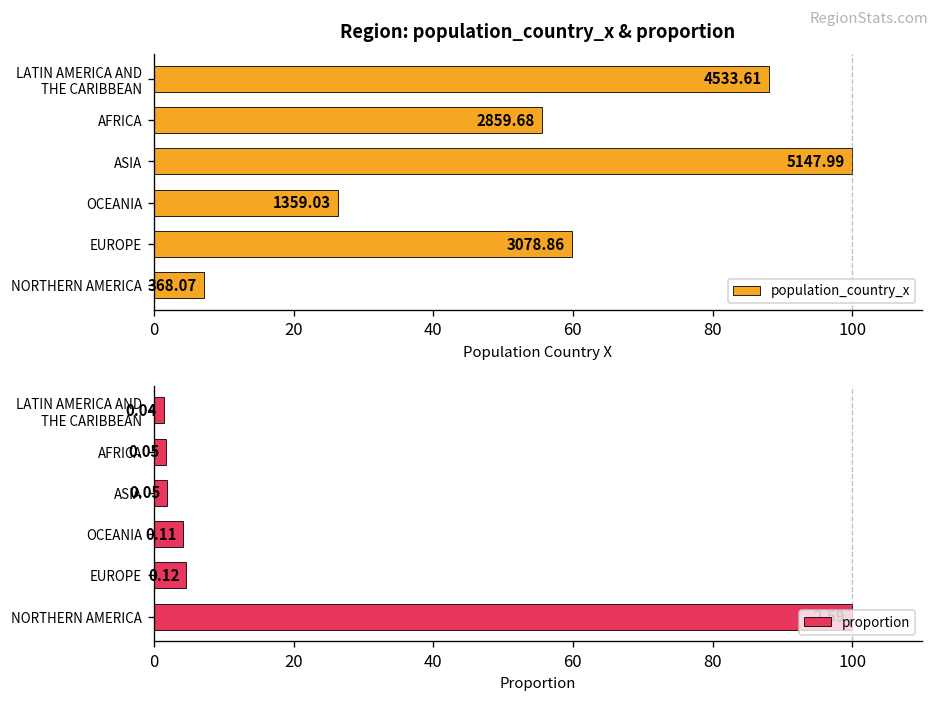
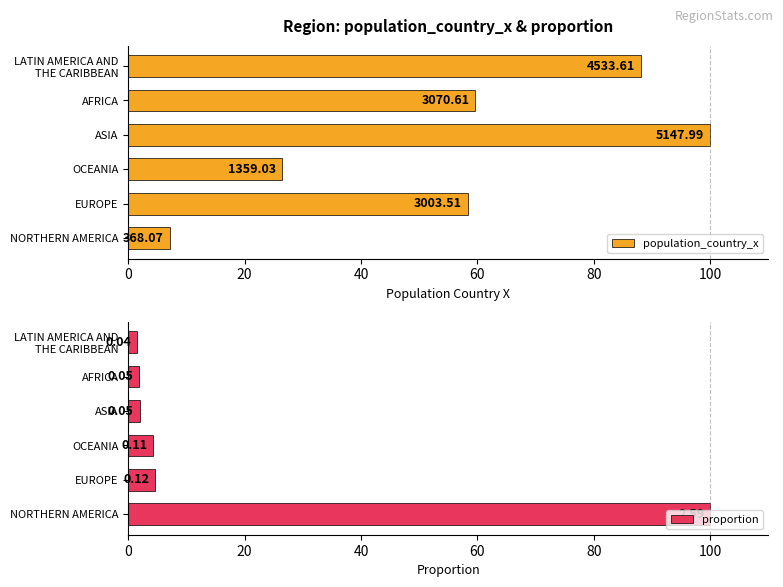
Region: population_country_x & proportion, AFRICA: 2859.68 -> 3070.61
Region: population_country_x & proportion, EUROPE: 3078.86 -> 3003.51
